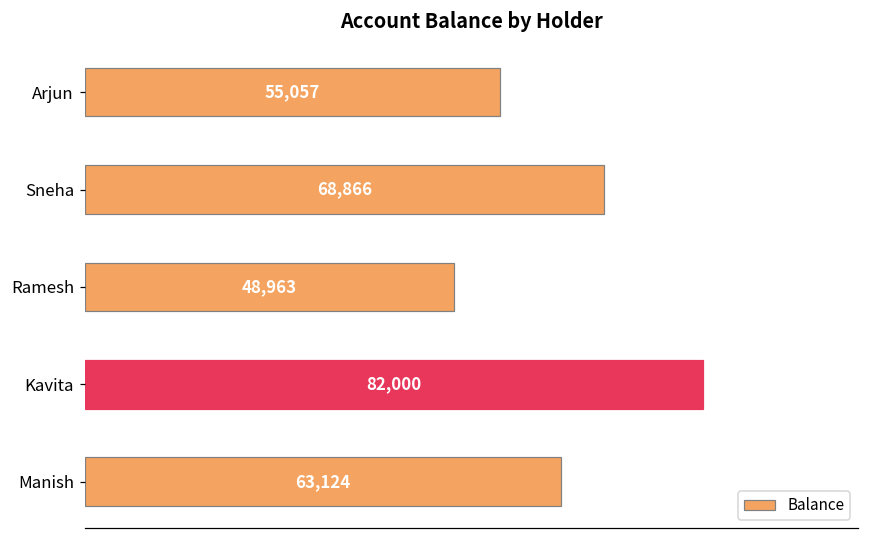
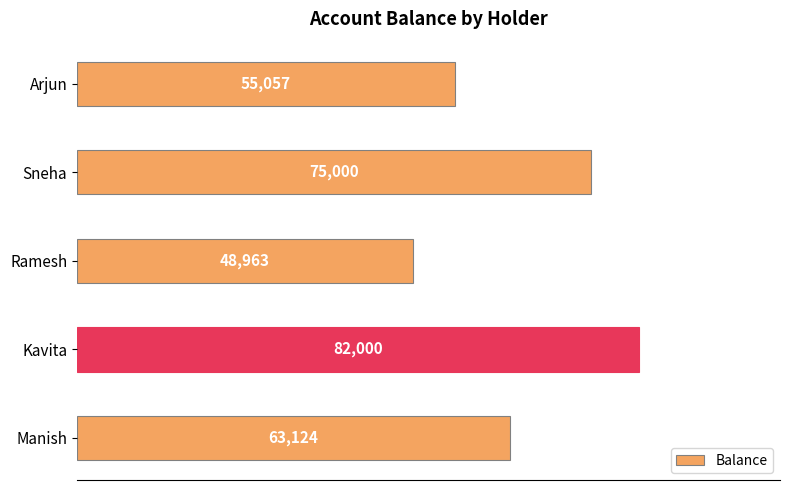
Sneha: 68,866 -> 75,000
